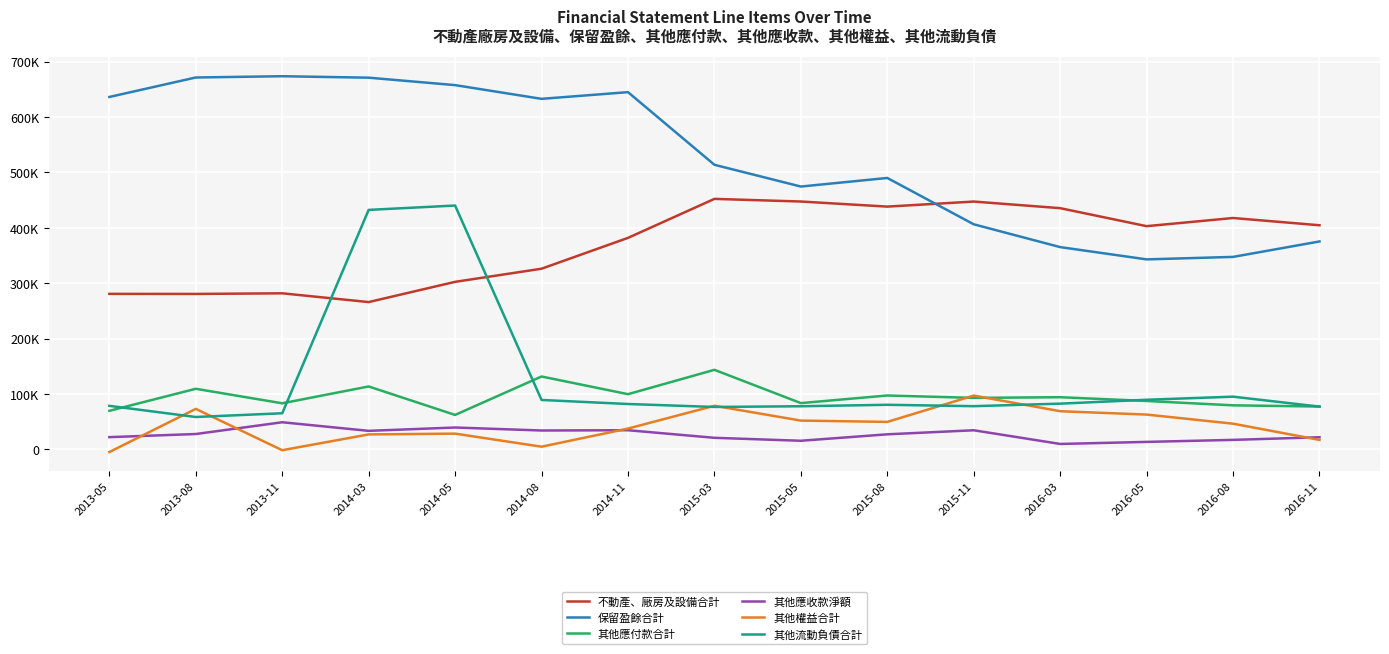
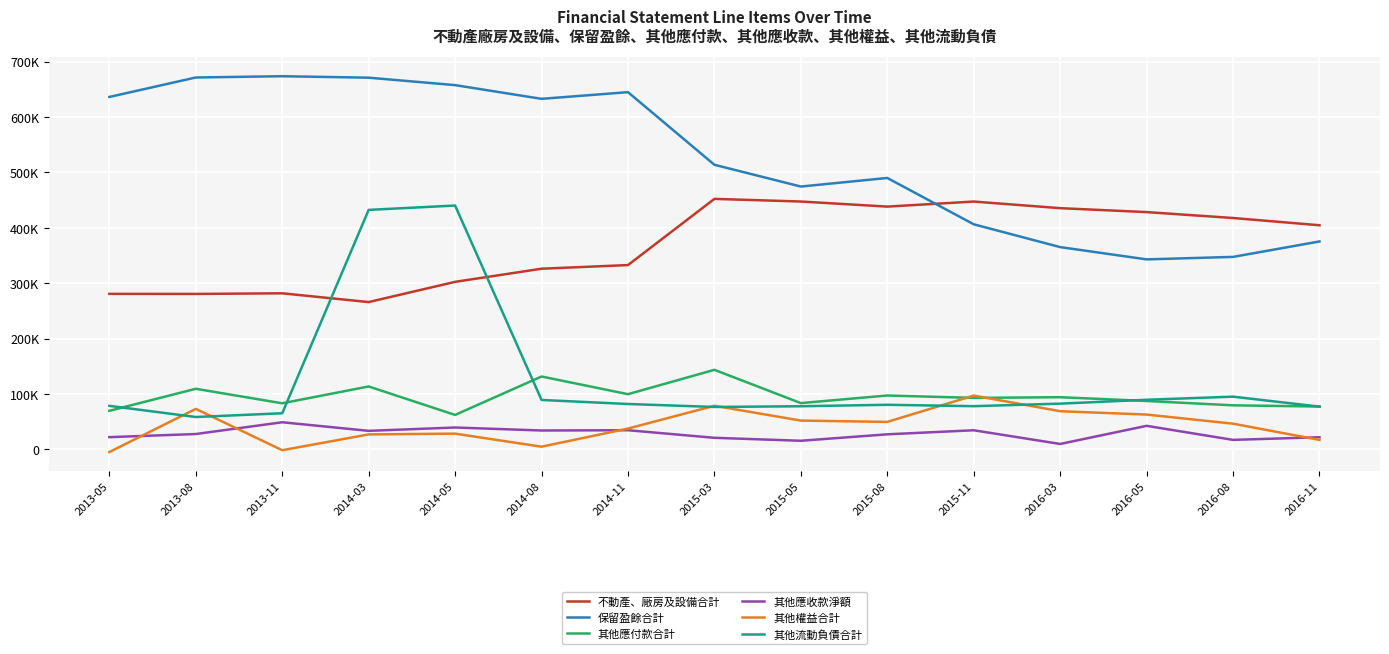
不動產、廠房及設備合計, 2014-11: 380000 -> 330000
不動產、廠房及設備合計, 2016-05: 400000 -> 430000
其他應收款淨額, 2016-05: 10000 -> 40000
